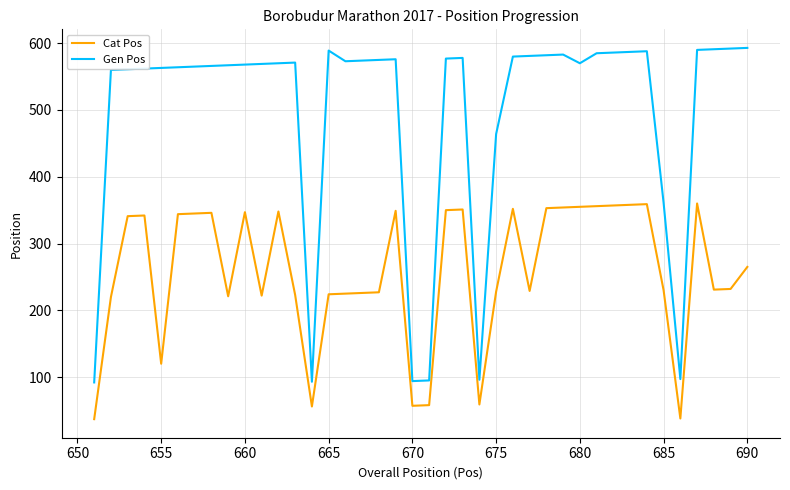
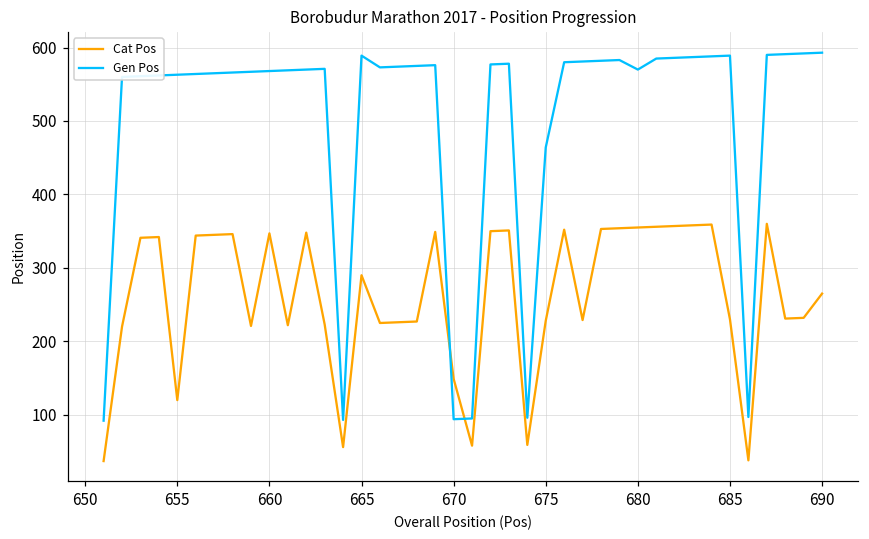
Cat Pos, 665: 220 -> 290
Cat Pos, 670: 60 -> 150
Gen Pos, 685: 360 -> 590
